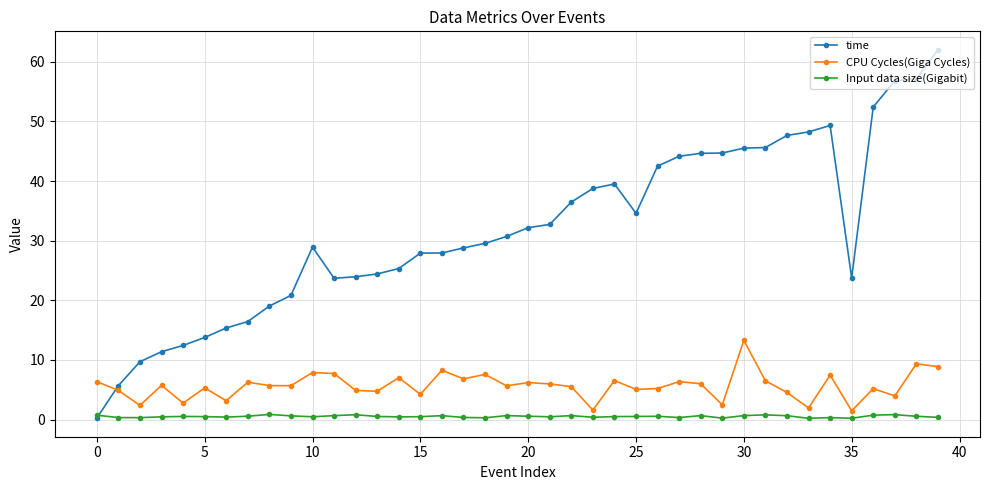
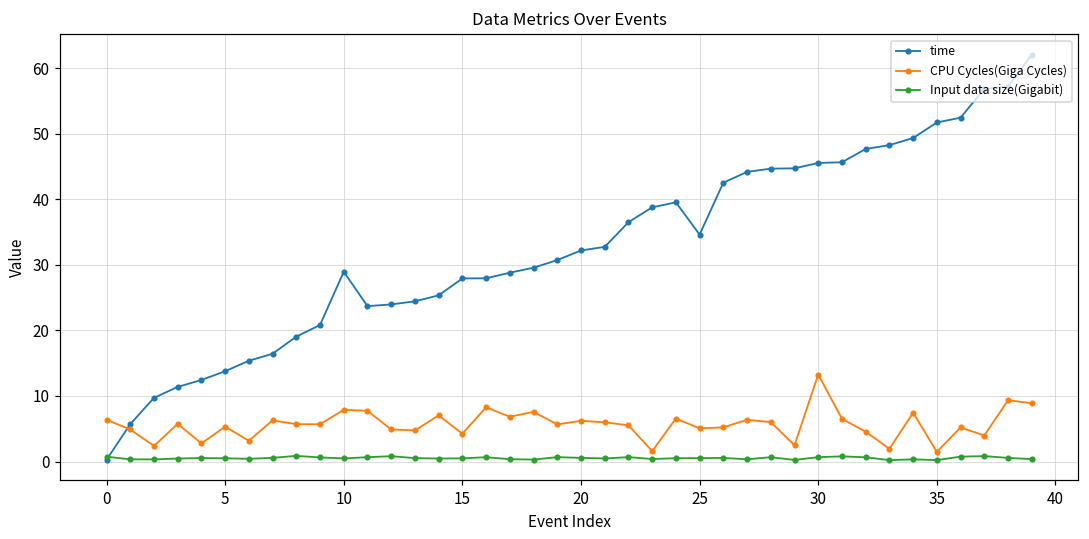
time, 35: 24 -> 52
